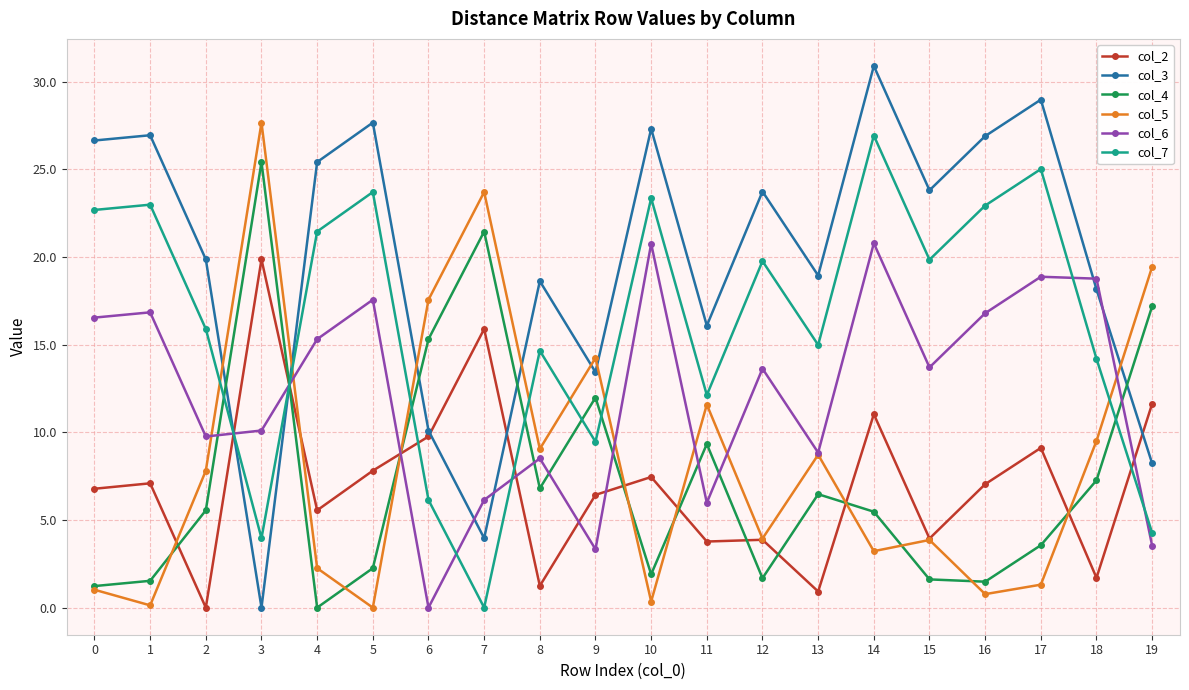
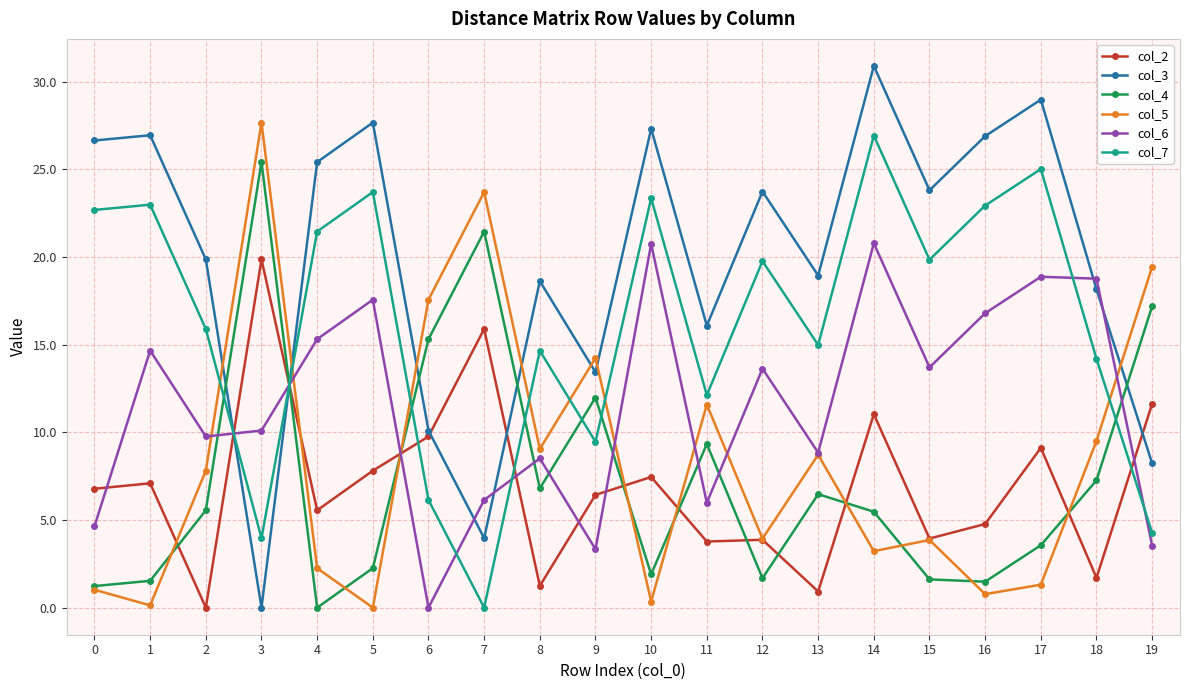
col_6, 0: 16.5 -> 4.6
col_6, 1: 16.8 -> 14.7
col_2, 16: 7.0 -> 4.8
